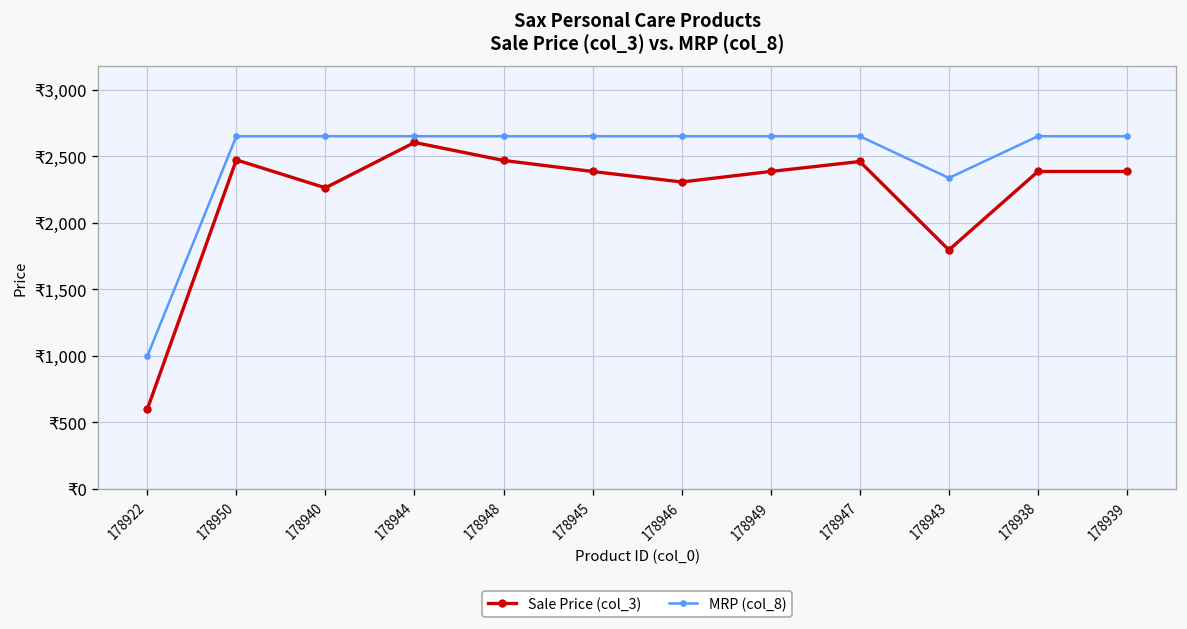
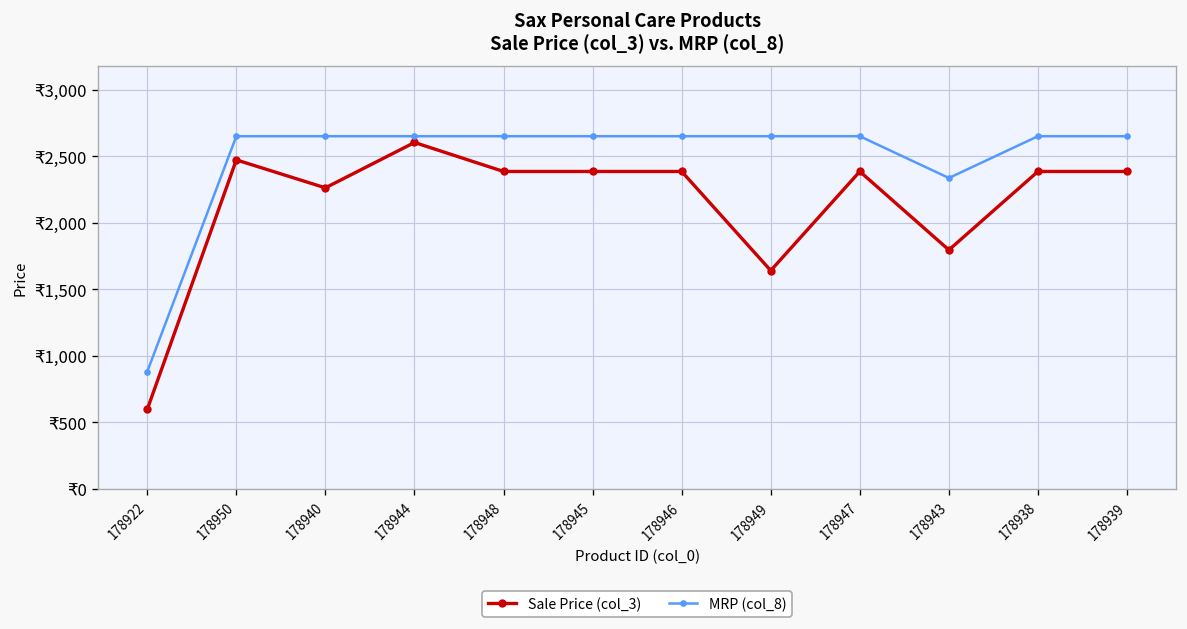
MRP (col_8), 178922: ₹1,000 -> ₹880
Sale Price (col_3), 178948: ₹2,470 -> ₹2,390
Sale Price (col_3), 178946: ₹2,310 -> ₹2,390
Sale Price (col_3), 178949: ₹2,390 -> ₹1,640
Sale Price (col_3), 178947: ₹2,460 -> ₹2,390
